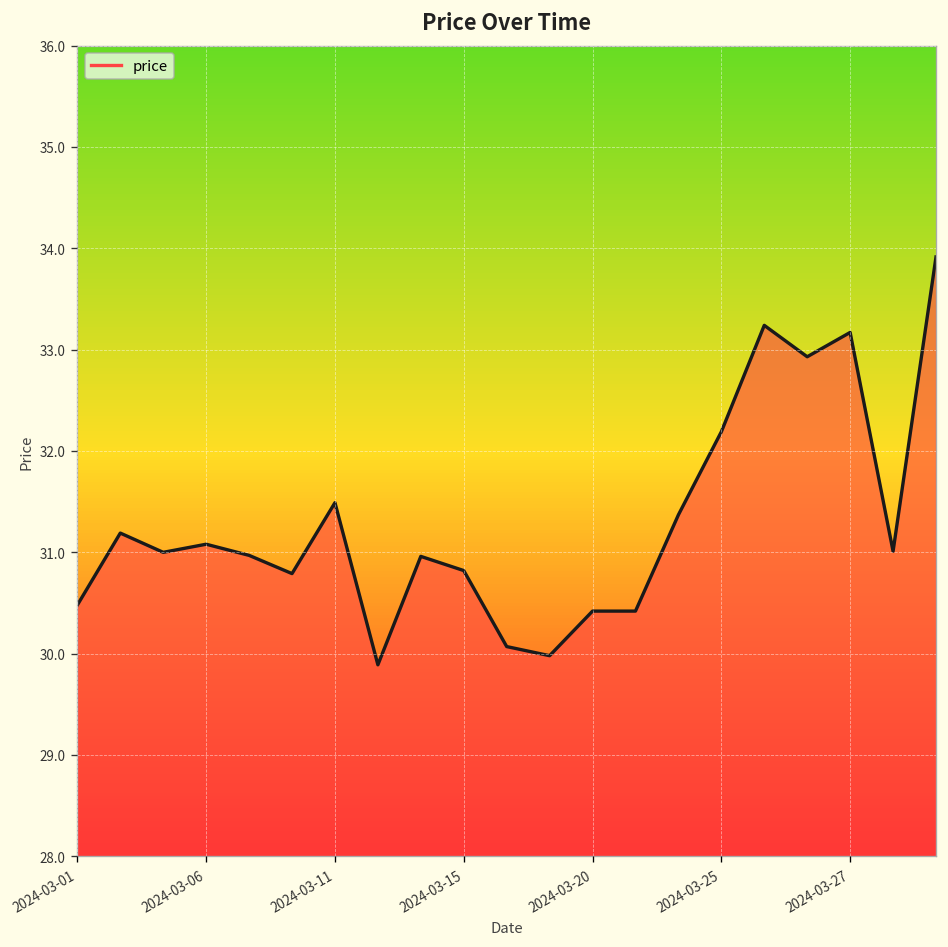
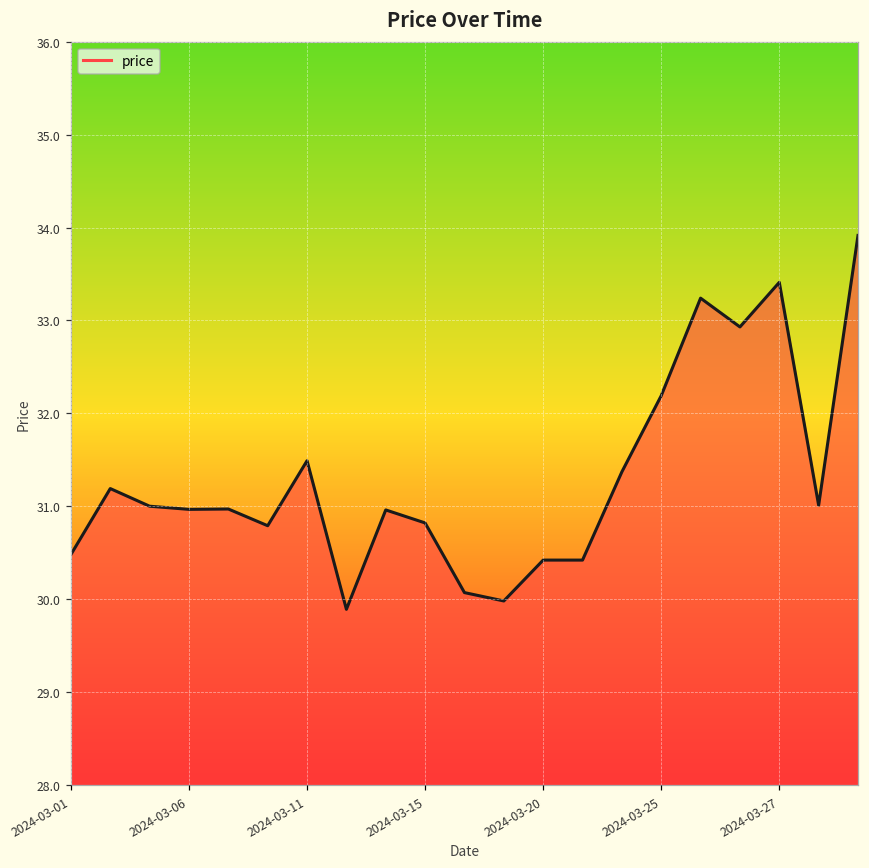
2024-03-06: 31.1 -> 31.0
2024-03-27: 33.2 -> 33.4
